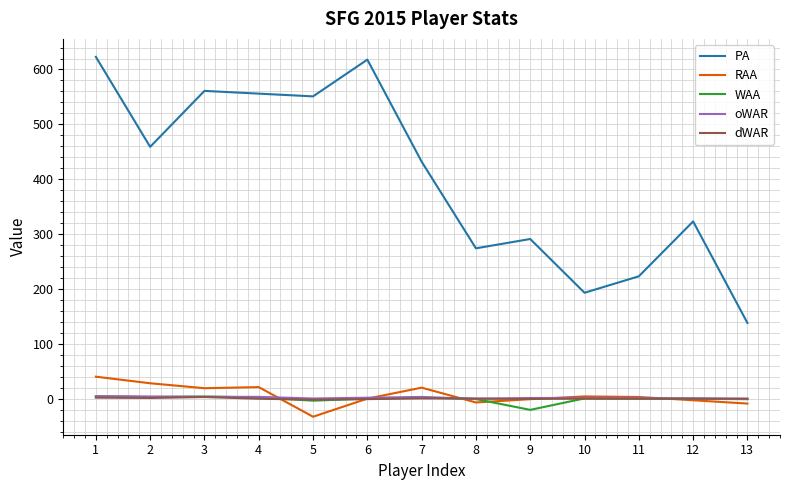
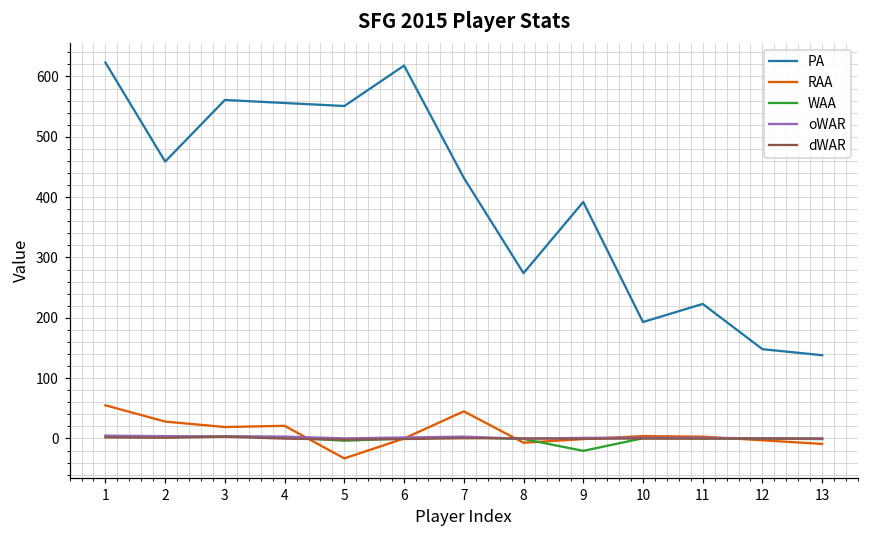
RAA, 1: 40 -> 60
RAA, 7: 20 -> 50
PA, 9: 290 -> 390
PA, 12: 320 -> 150
